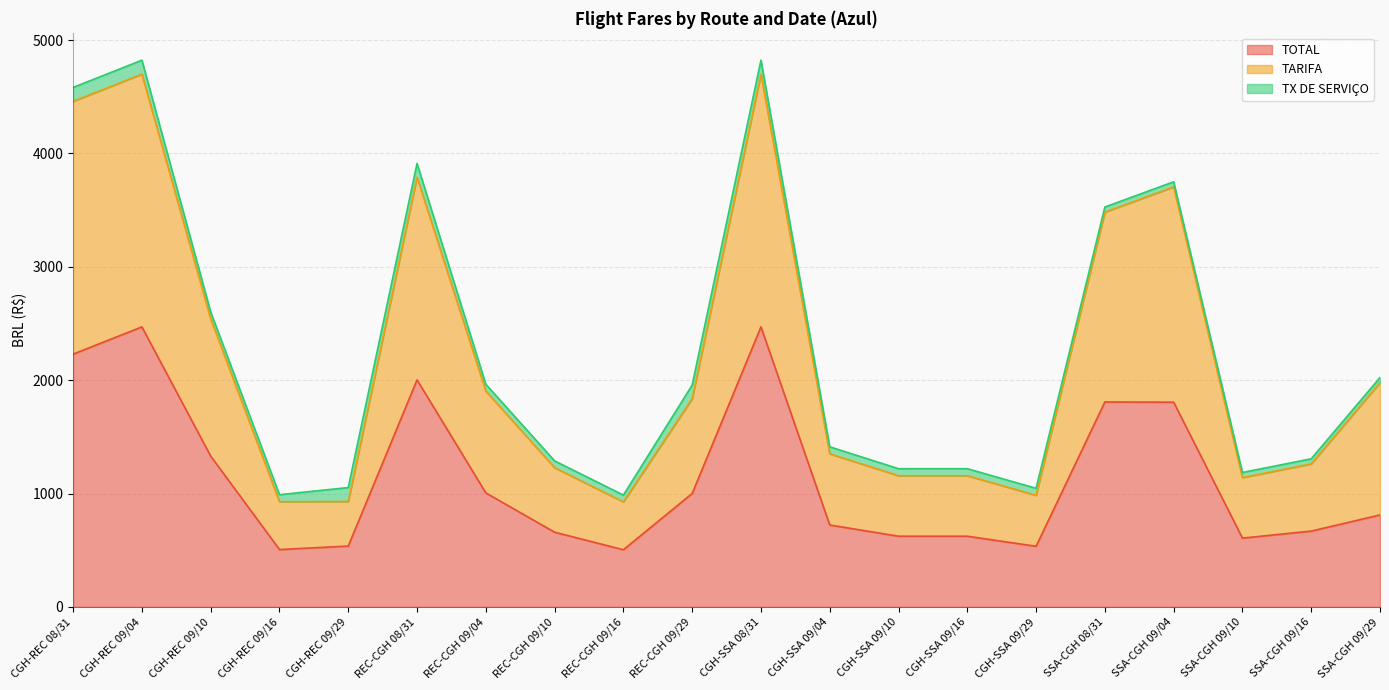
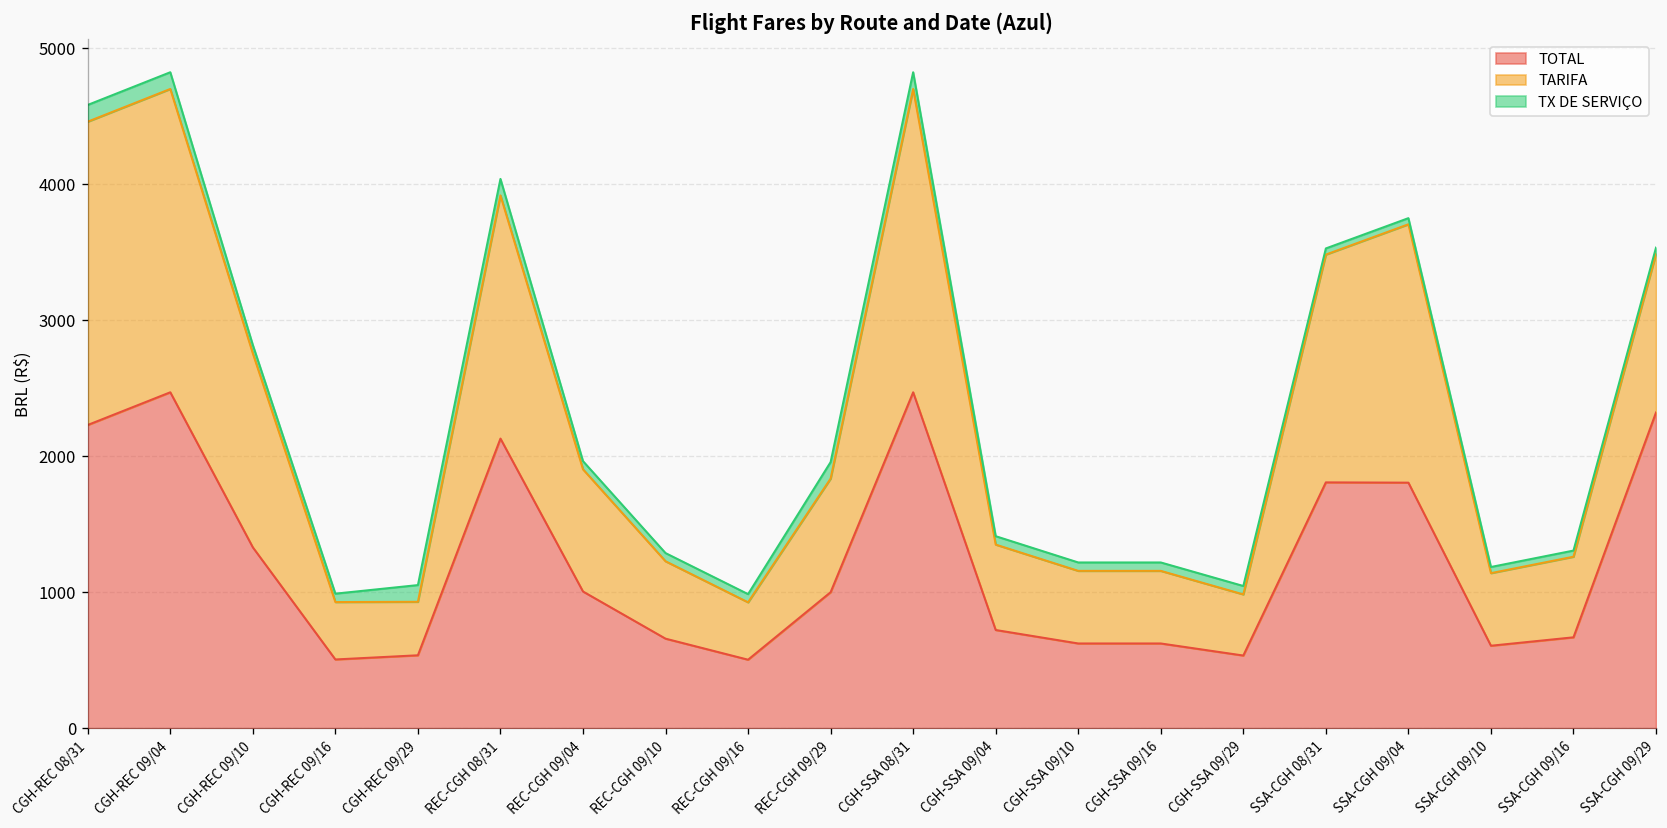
TARIFA, CGH-REC 09/10: 1210 -> 1430
TOTAL, REC-CGH 08/31: 2000 -> 2130
TOTAL, SSA-CGH 09/29: 810 -> 2320
